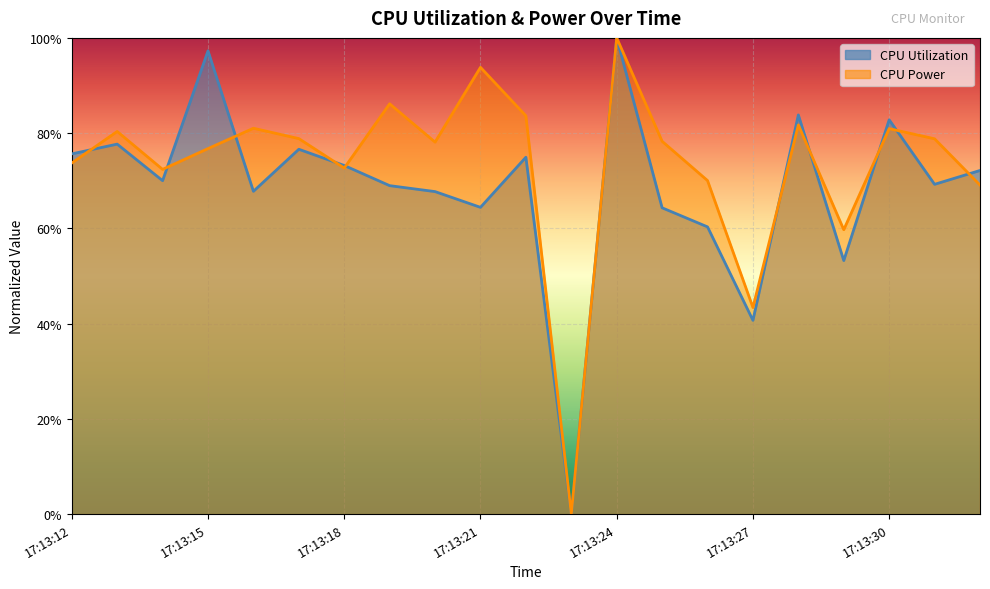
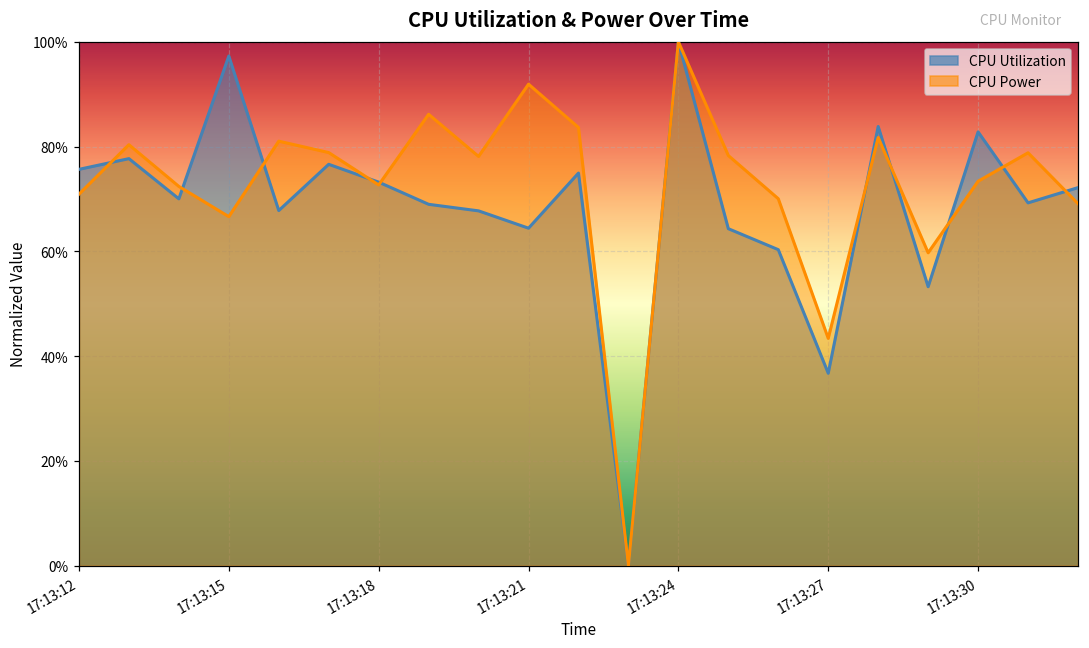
CPU Power, 17:13:12: 74% -> 71%
CPU Power, 17:13:15: 77% -> 67%
CPU Power, 17:13:21: 94% -> 92%
CPU Utilization, 17:13:27: 41% -> 37%
CPU Power, 17:13:30: 81% -> 73%
